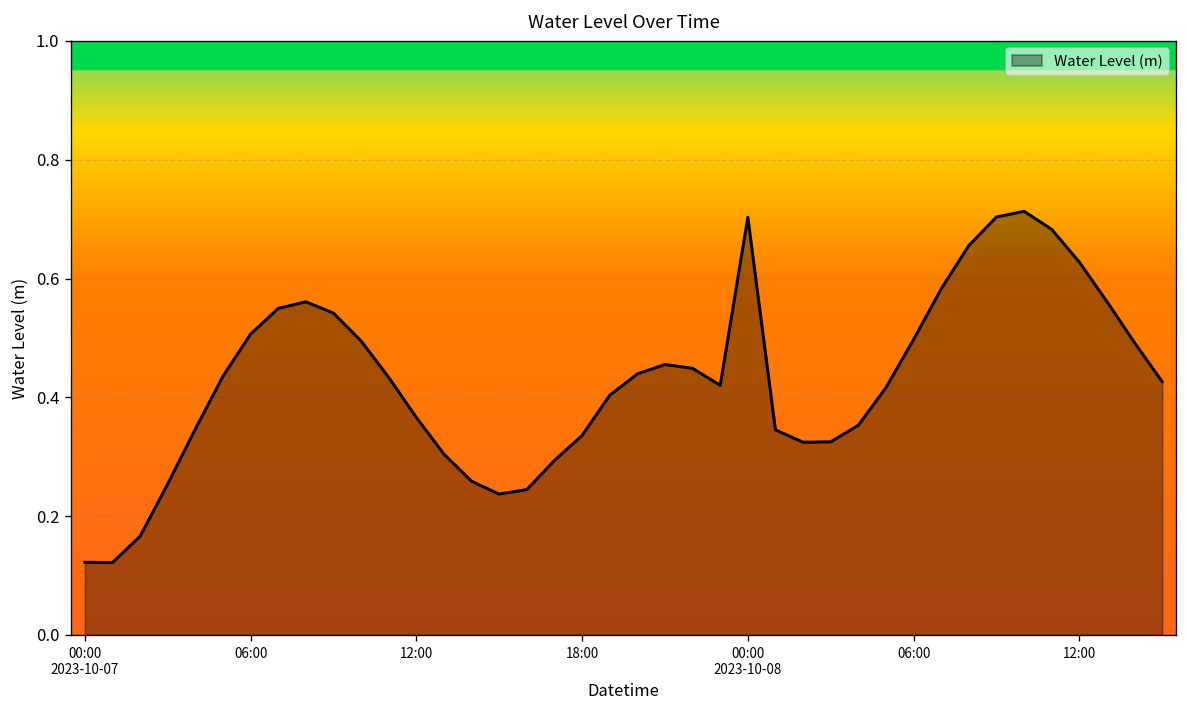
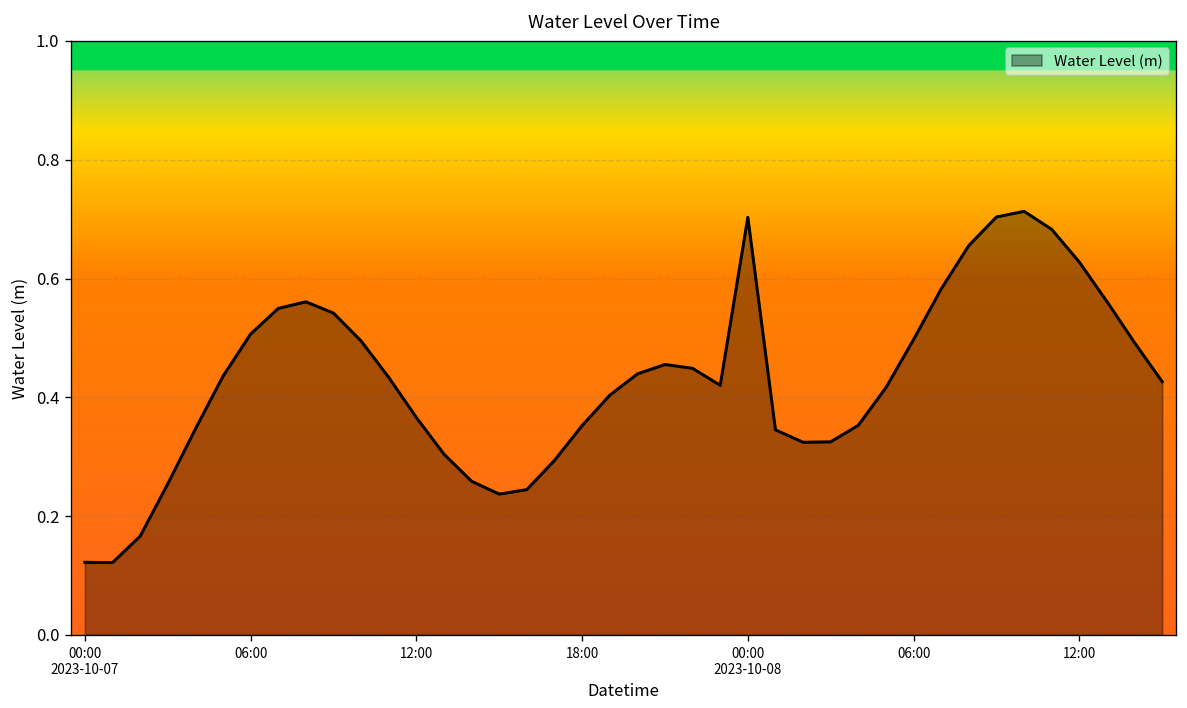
18:00: 0.34 -> 0.35
